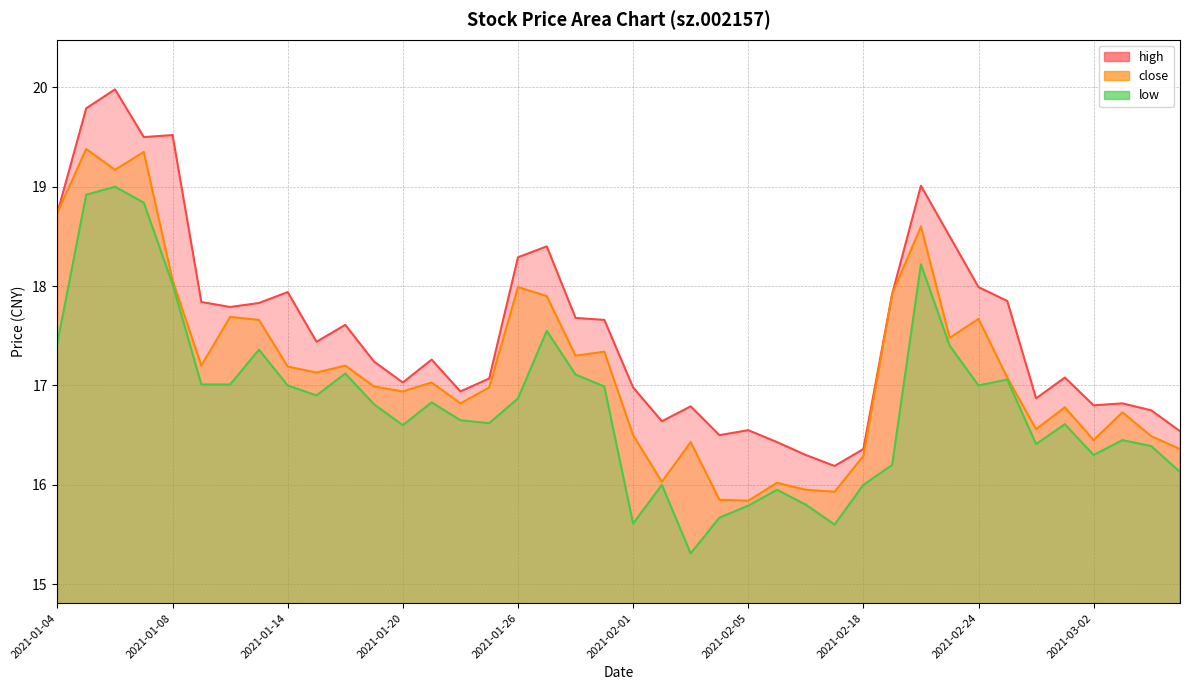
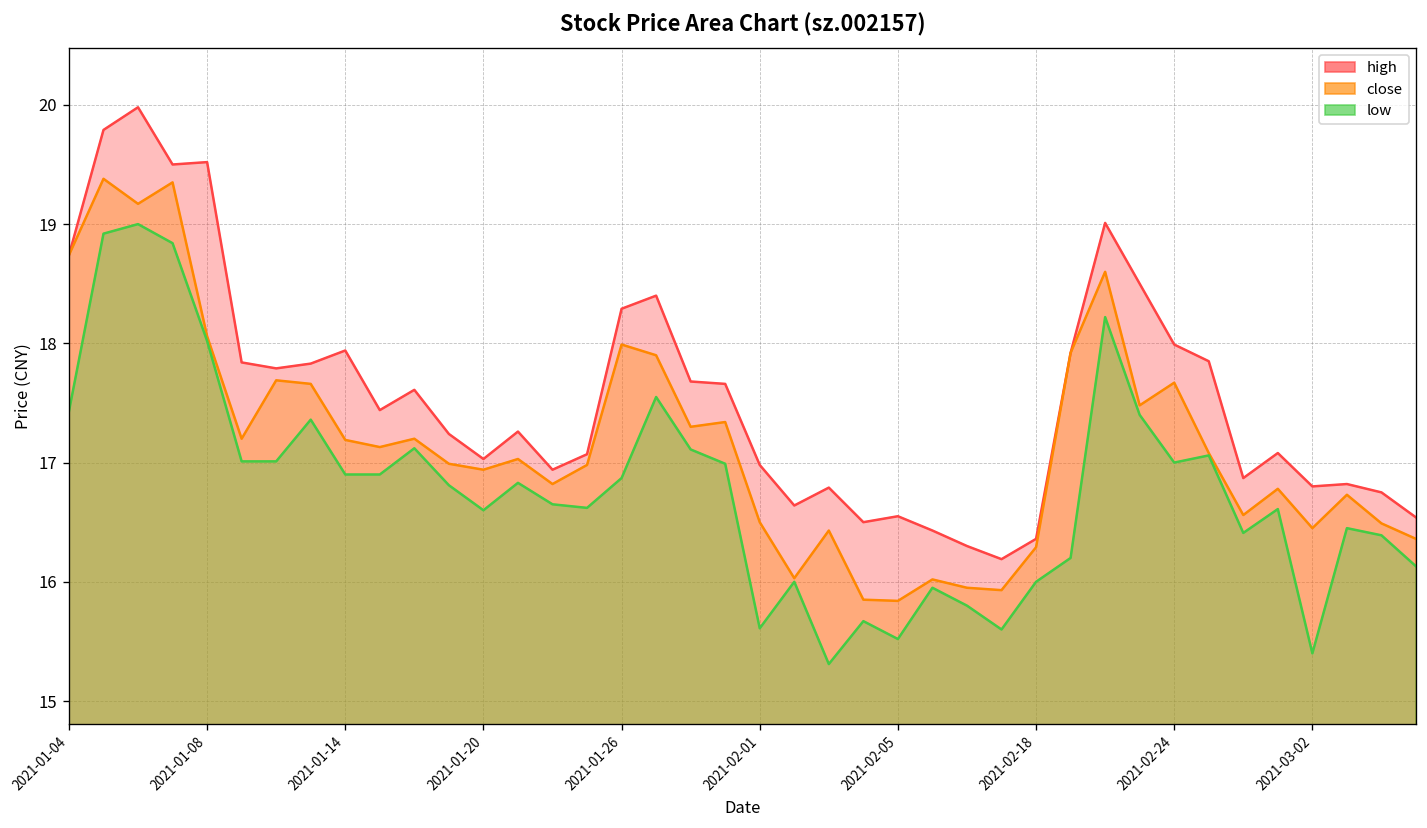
low, 2021-01-14: 17.0 -> 16.9
low, 2021-02-05: 15.8 -> 15.5
low, 2021-03-02: 16.3 -> 15.4
